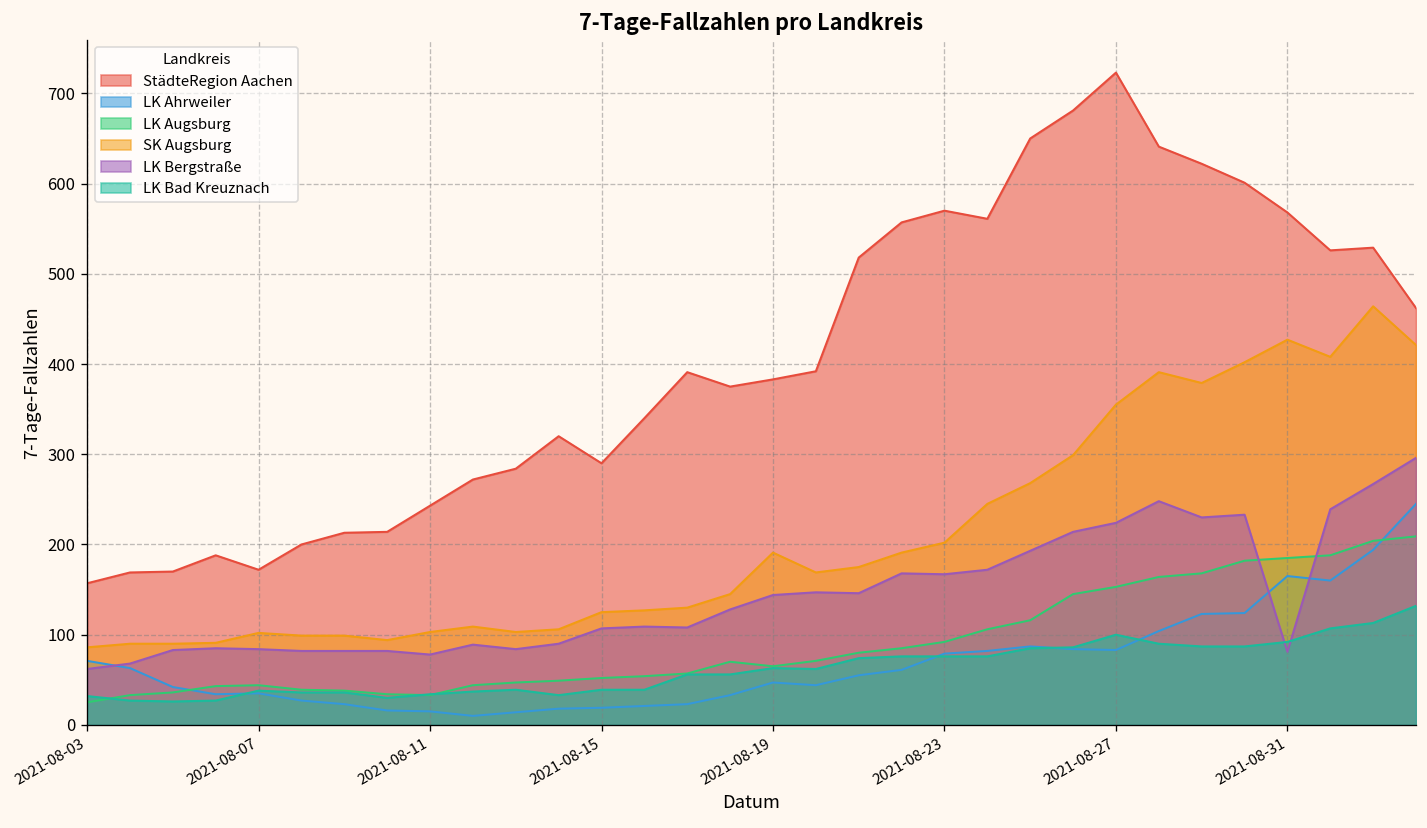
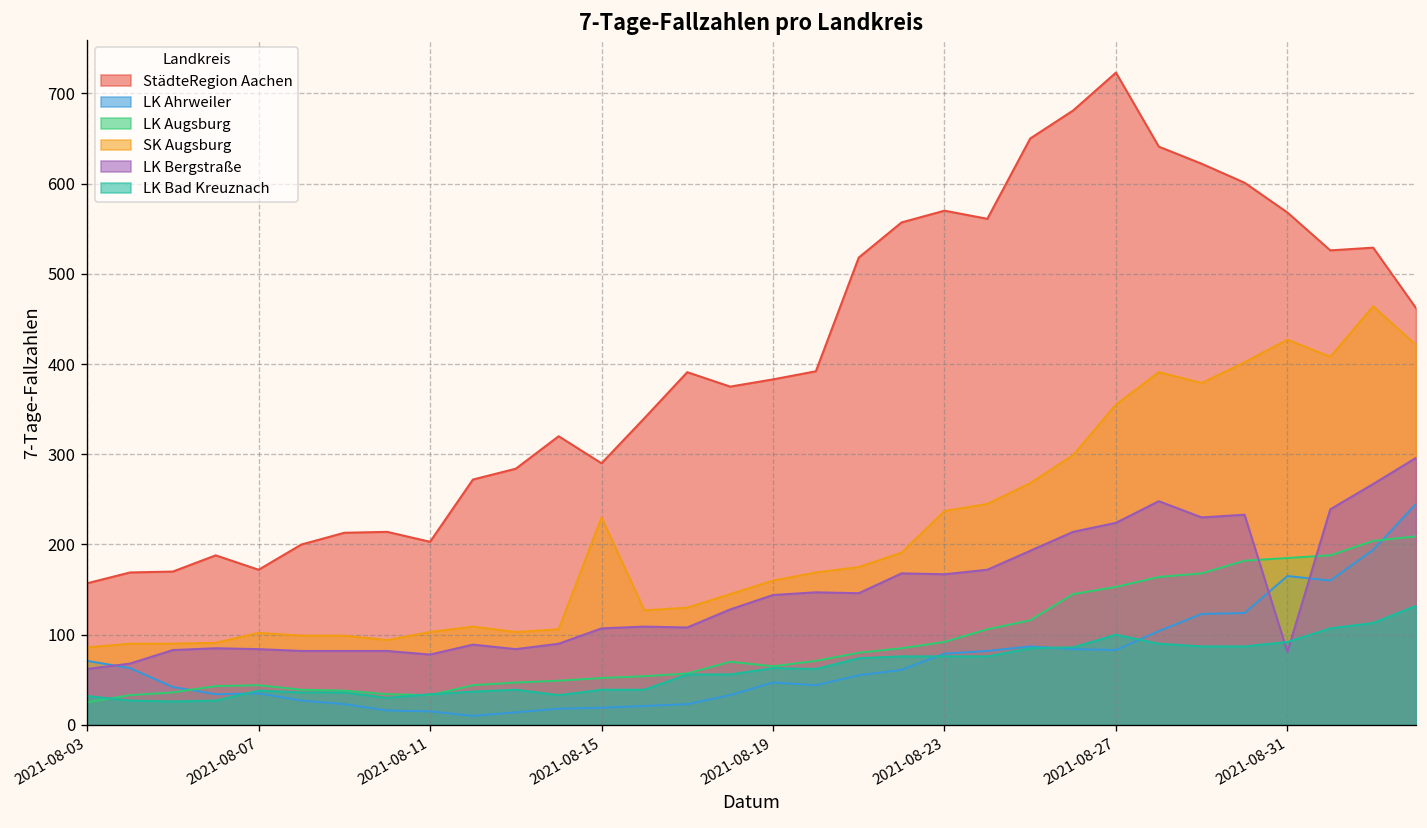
StädteRegion Aachen, 2021-08-11: 240 -> 200
SK Augsburg, 2021-08-15: 130 -> 230
SK Augsburg, 2021-08-19: 190 -> 160
SK Augsburg, 2021-08-23: 200 -> 240
